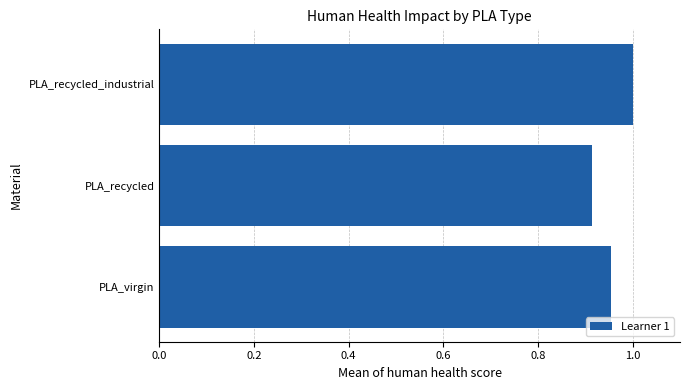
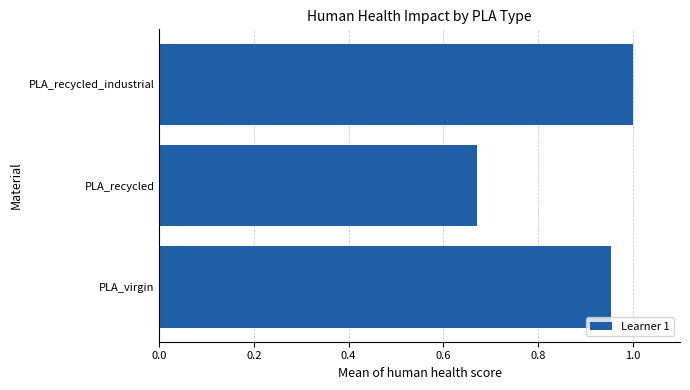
PLA_recycled: 0.91 -> 0.67
